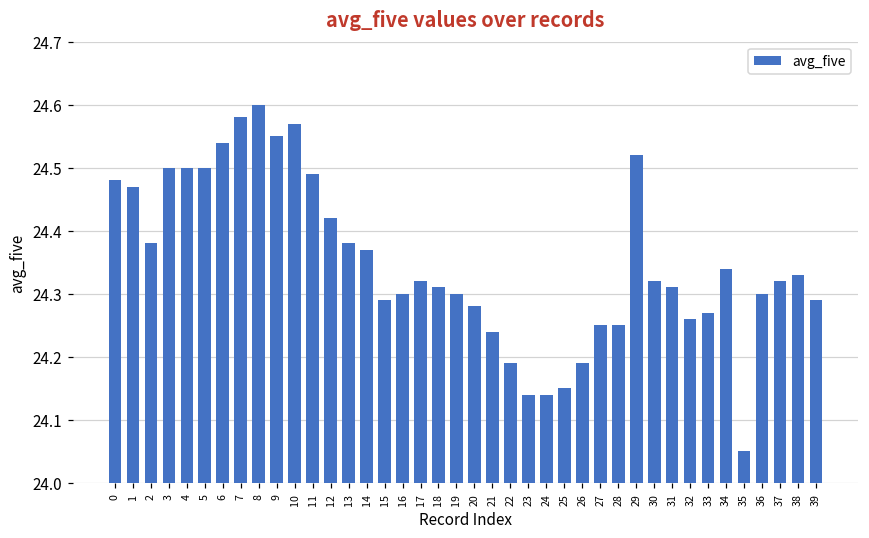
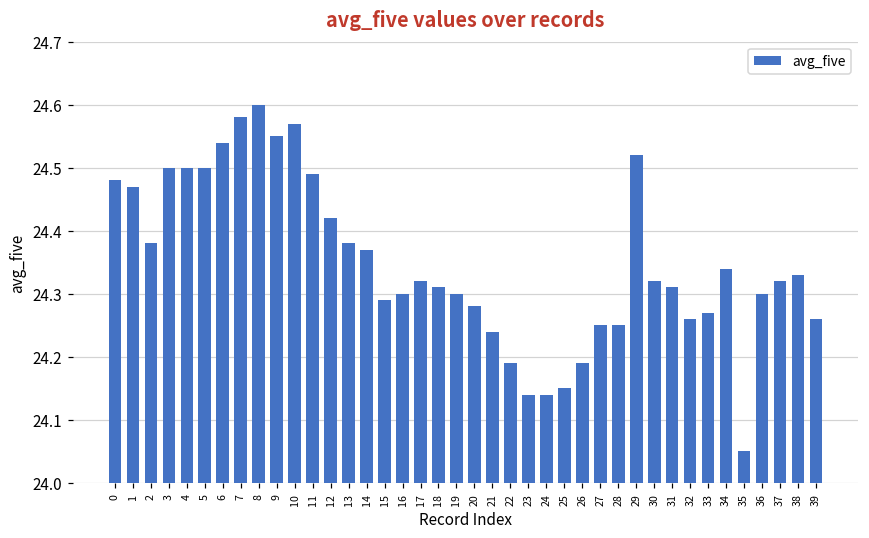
39: 24.29 -> 24.26
